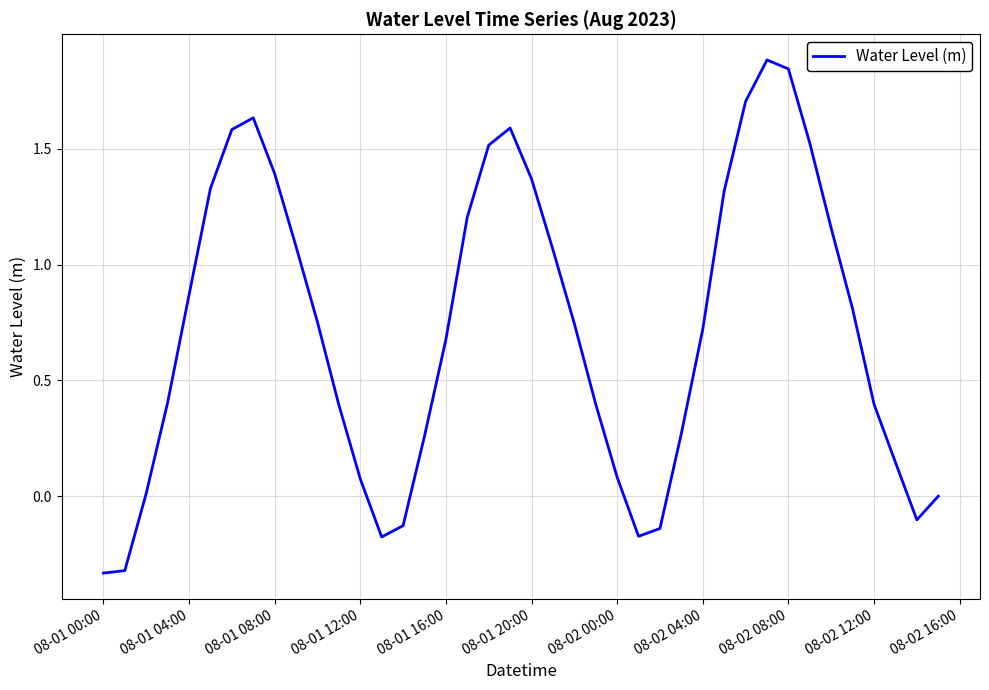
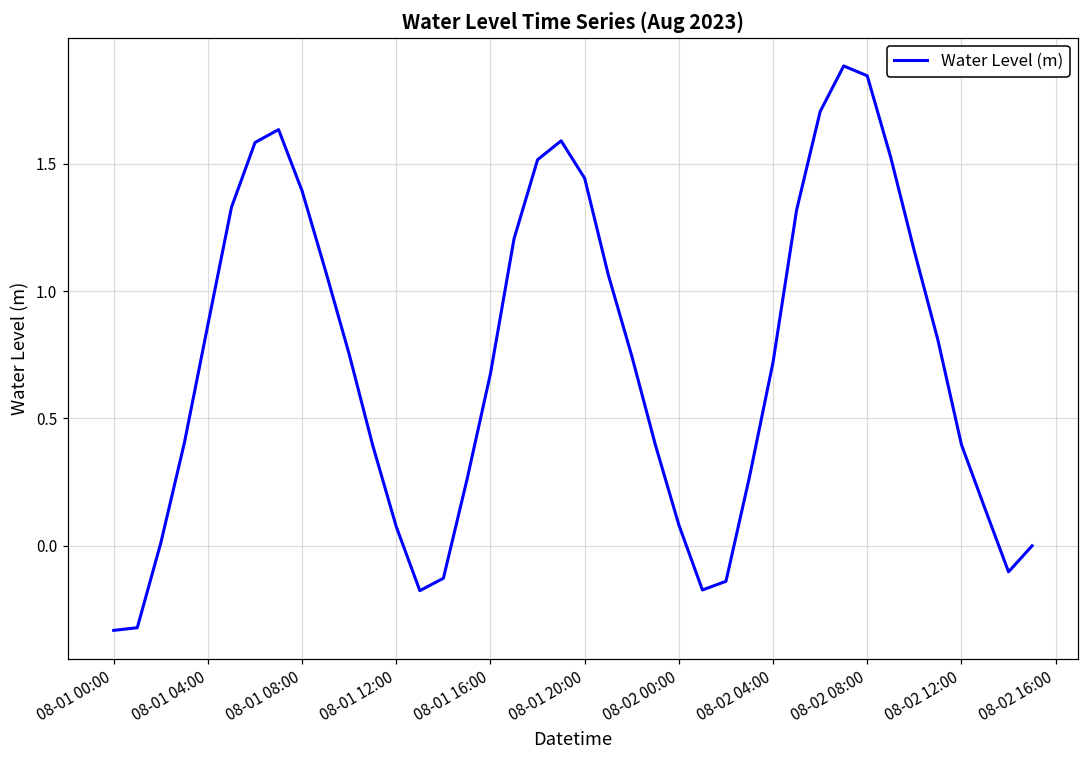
08-01 20:00: 1.37 -> 1.44
